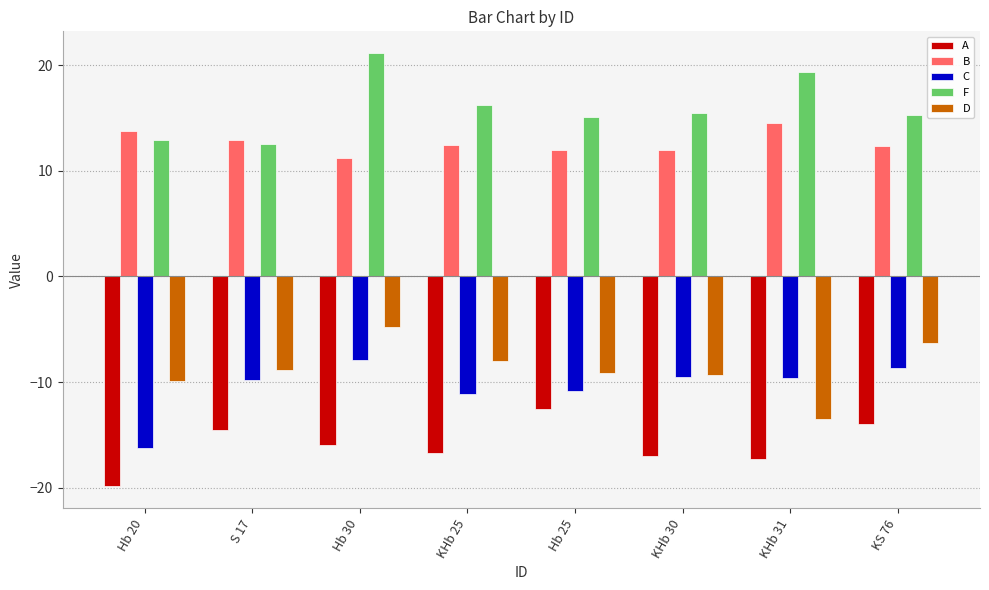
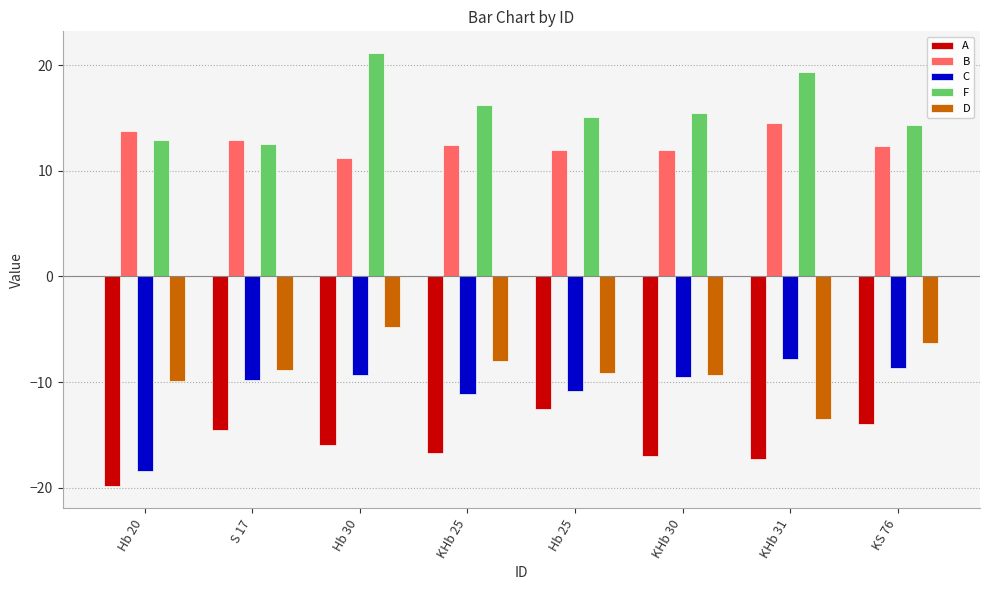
C, Hb 20: -16.3 -> -18.4
C, Hb 30: -7.9 -> -9.4
C, KHb 31: -9.6 -> -7.8
F, KS 76: 15.3 -> 14.4
